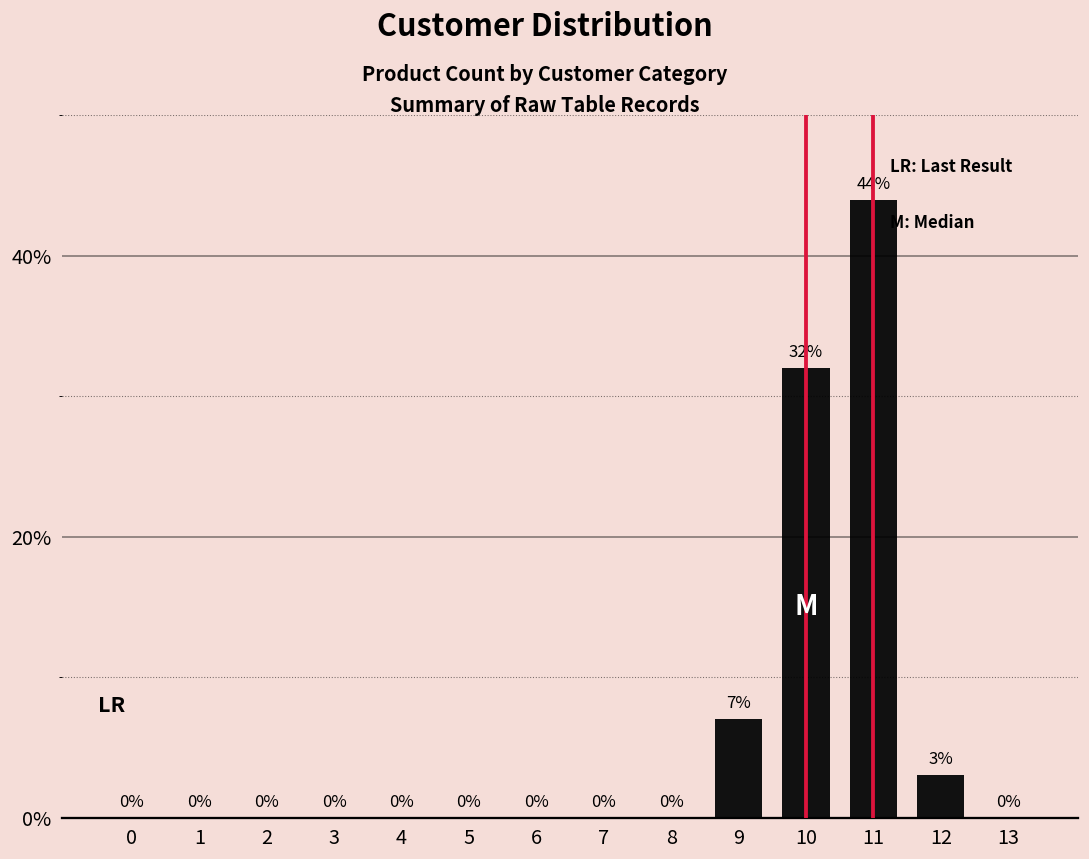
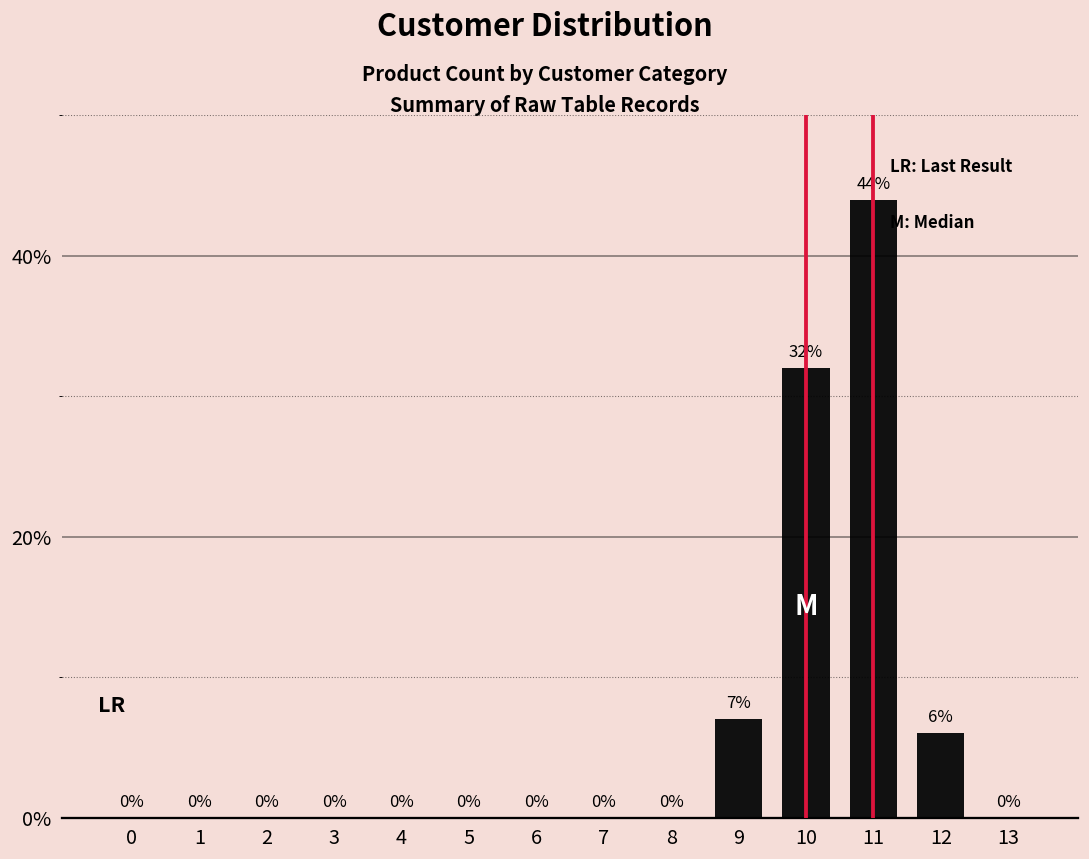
12: 3% -> 6%
